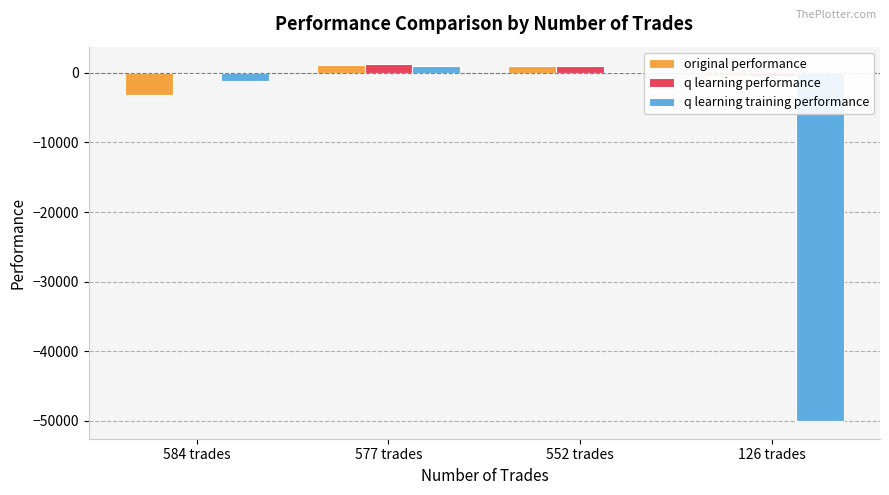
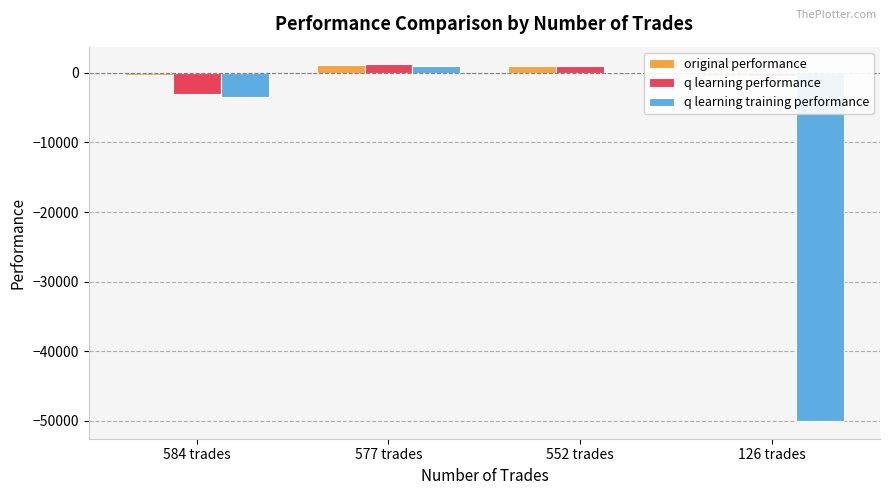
original performance, 584 trades: -3000 -> 0
q learning performance, 584 trades: 0 -> -3000
q learning training performance, 584 trades: -1000 -> -4000
